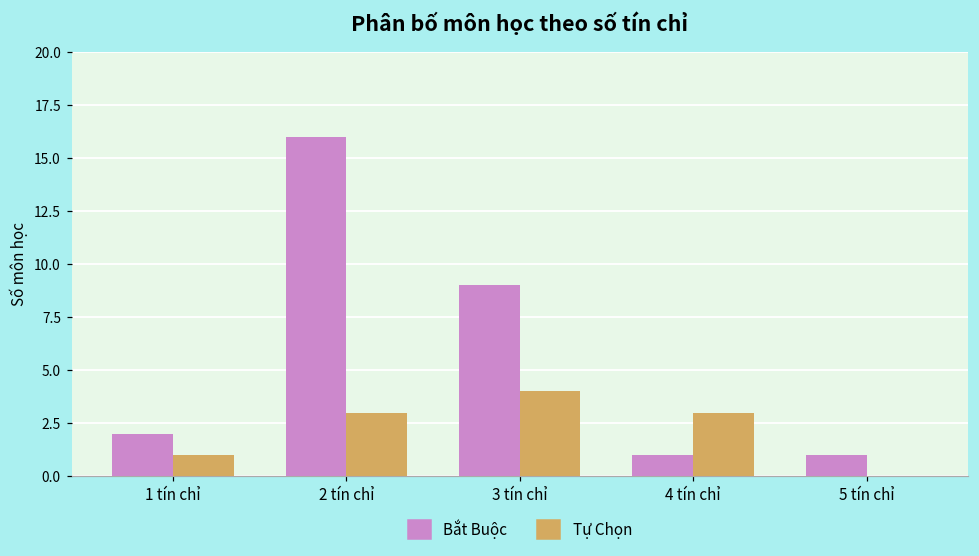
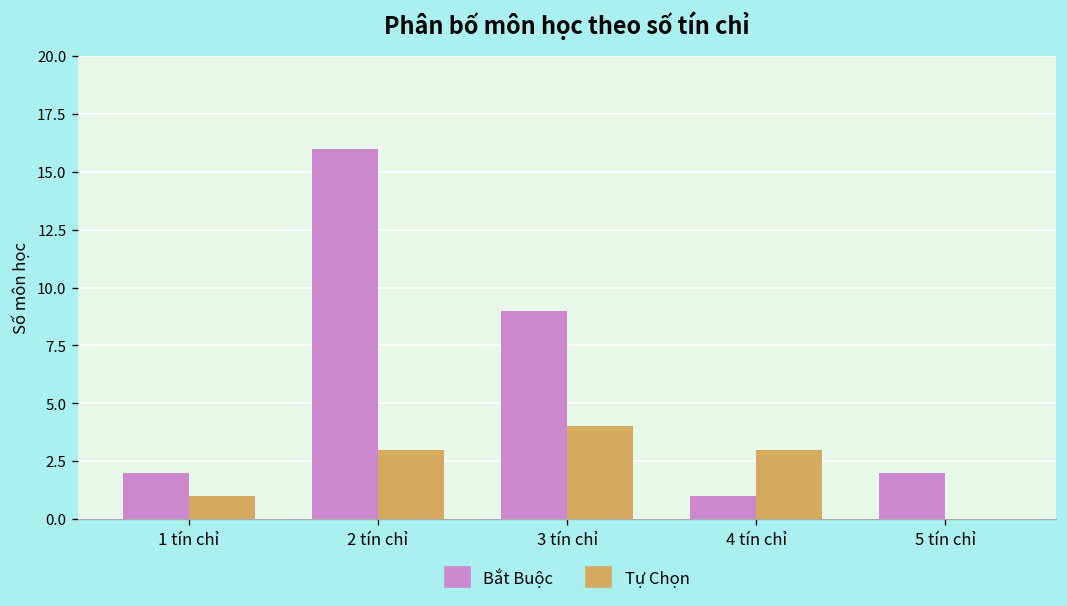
Bắt Buộc, 5 tín chỉ: 1 -> 2
